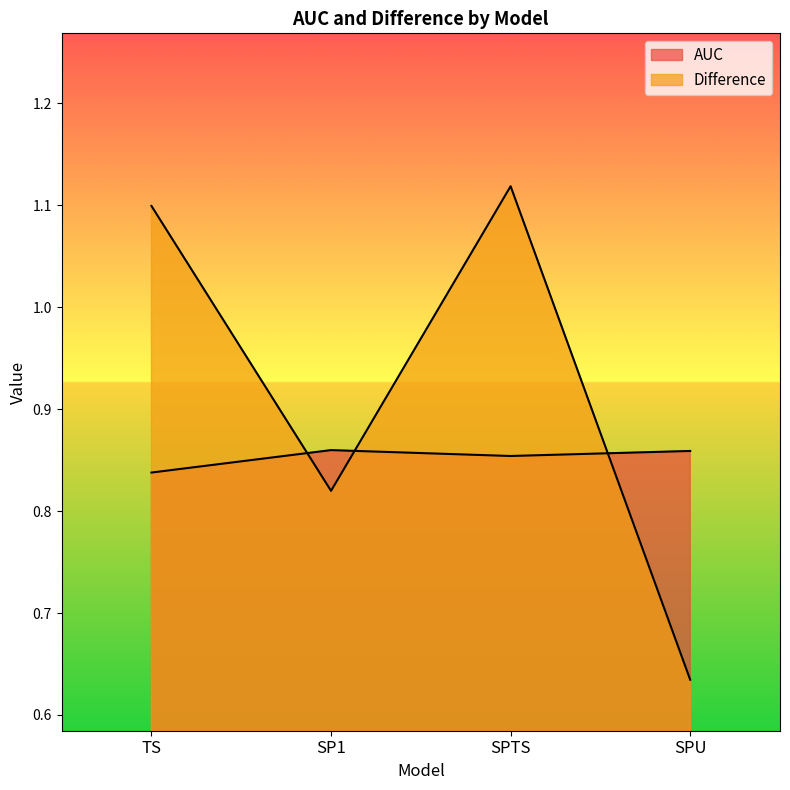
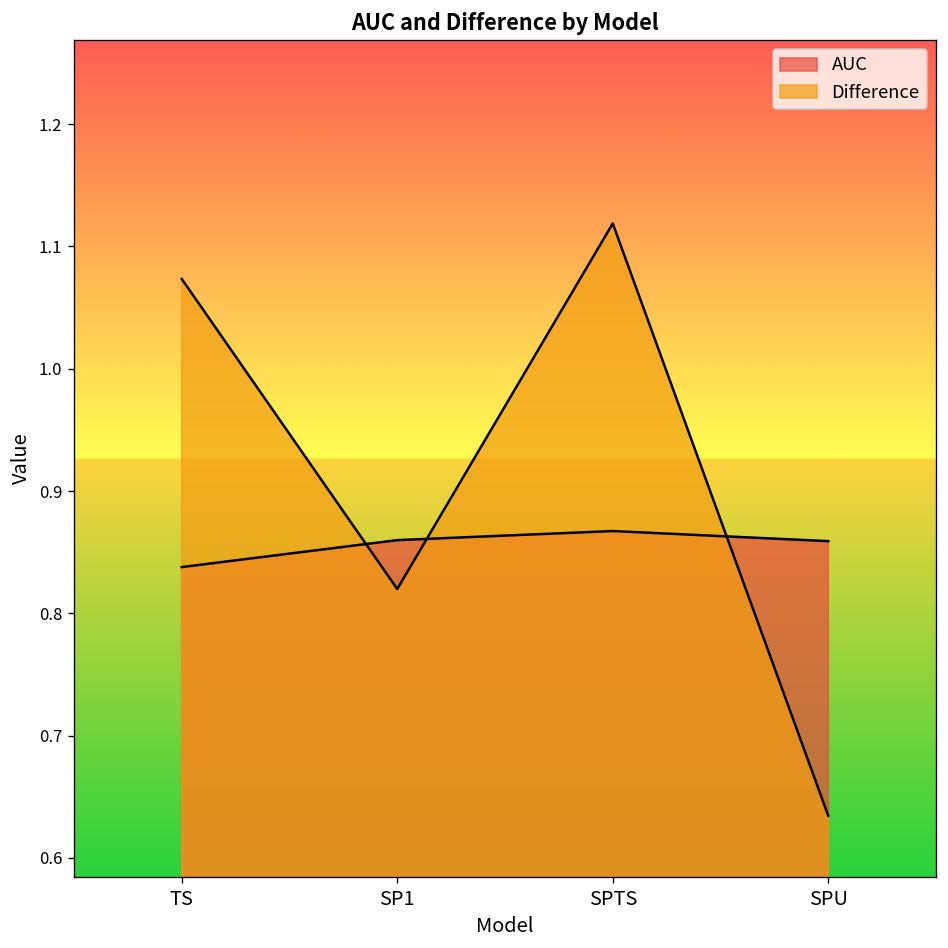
Difference, TS: 1.099 -> 1.073
AUC, SPTS: 0.854 -> 0.867
